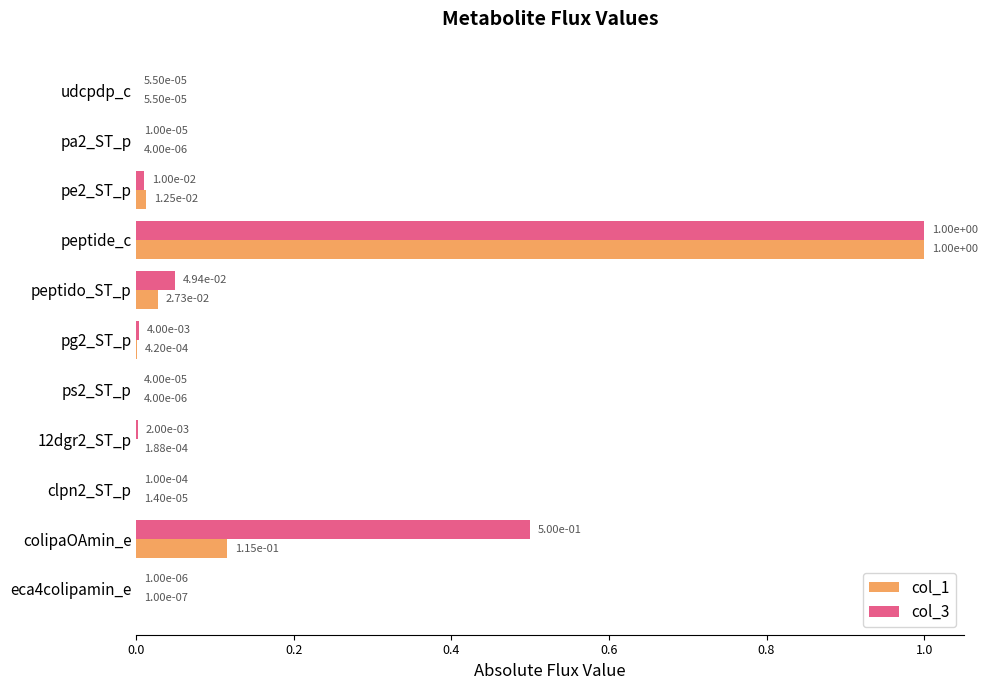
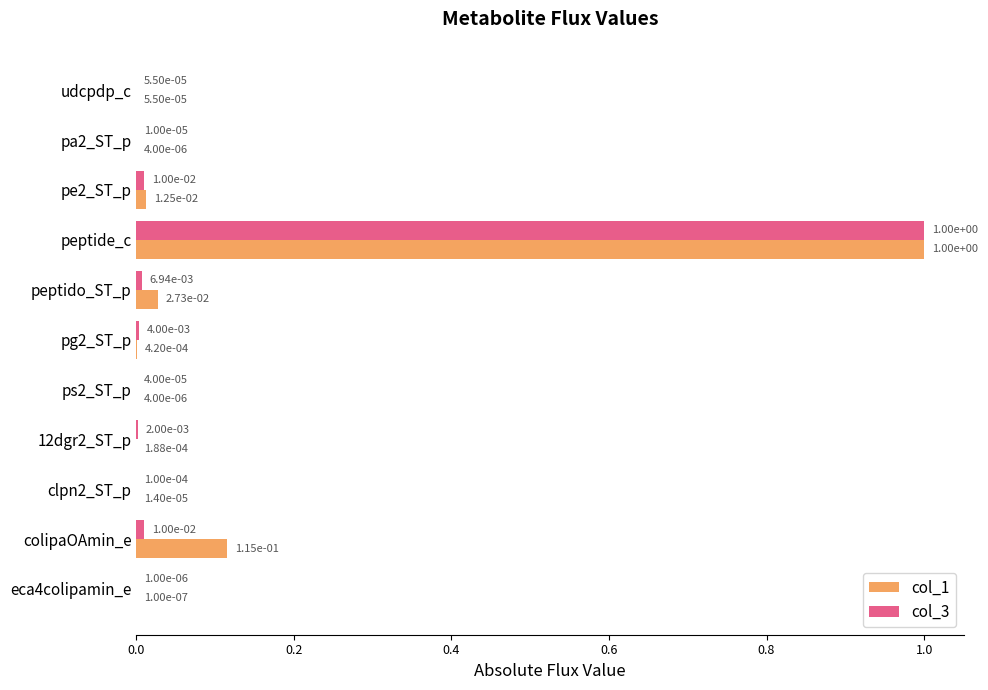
col_3, peptido_ST_p: 4.94e-02 -> 6.94e-03
col_3, colipaOAmin_e: 5.00e-01 -> 1.00e-02
